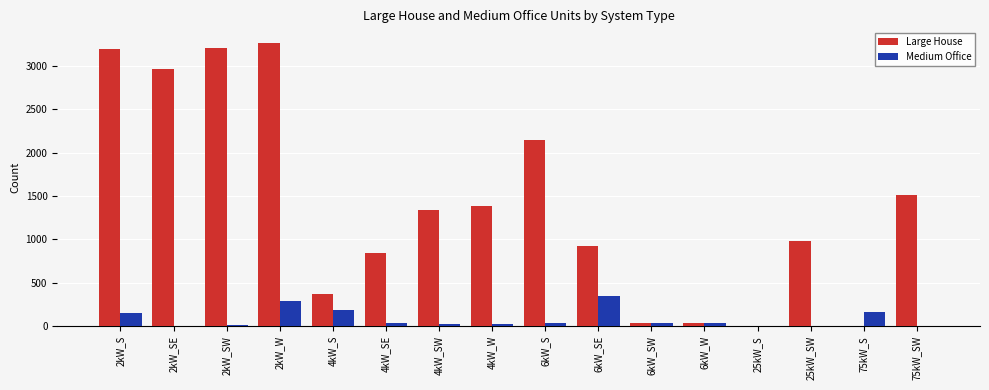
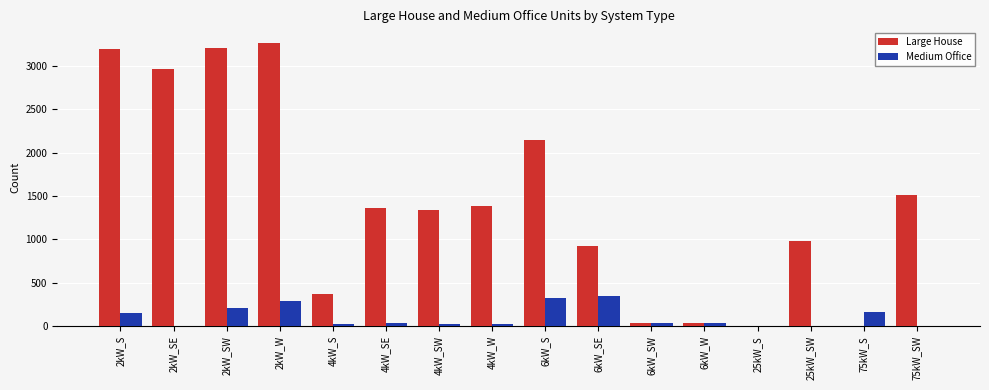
Medium Office, 2kW_SW: 0 -> 200
Medium Office, 4kW_S: 200 -> 0
Large House, 4kW_SE: 800 -> 1400
Medium Office, 6kW_S: 0 -> 300
